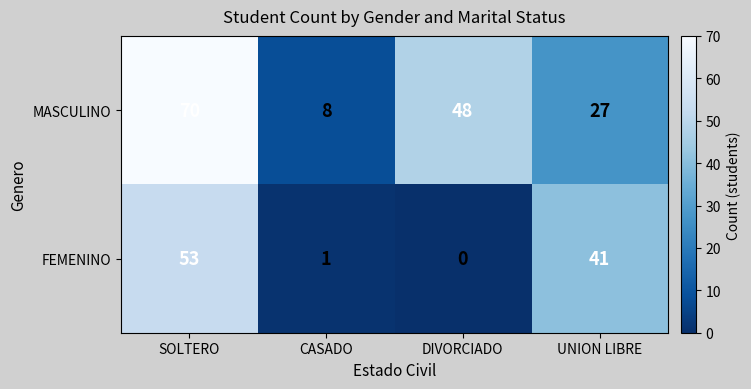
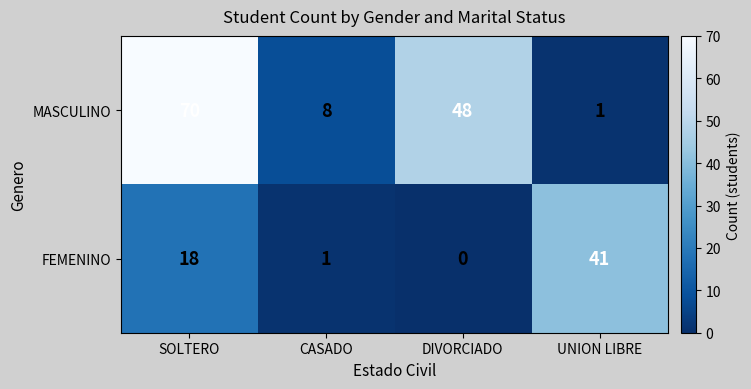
MASCULINO, UNION LIBRE: 27 -> 1
FEMENINO, SOLTERO: 53 -> 18
